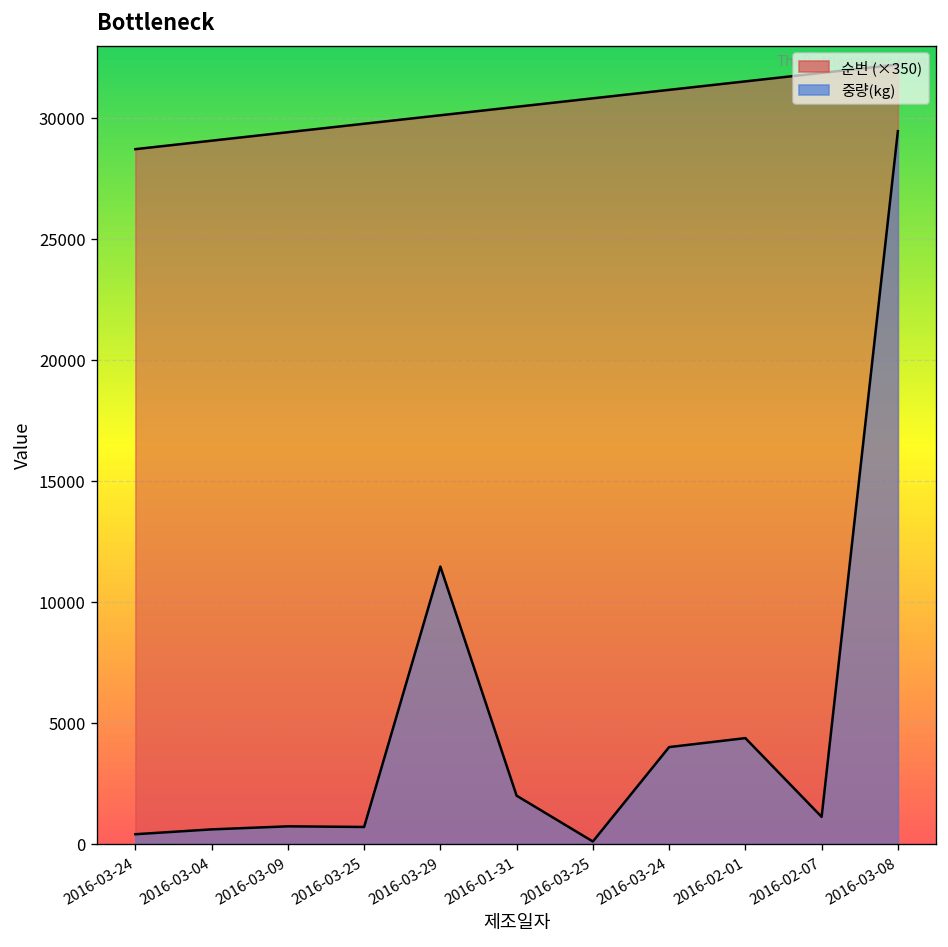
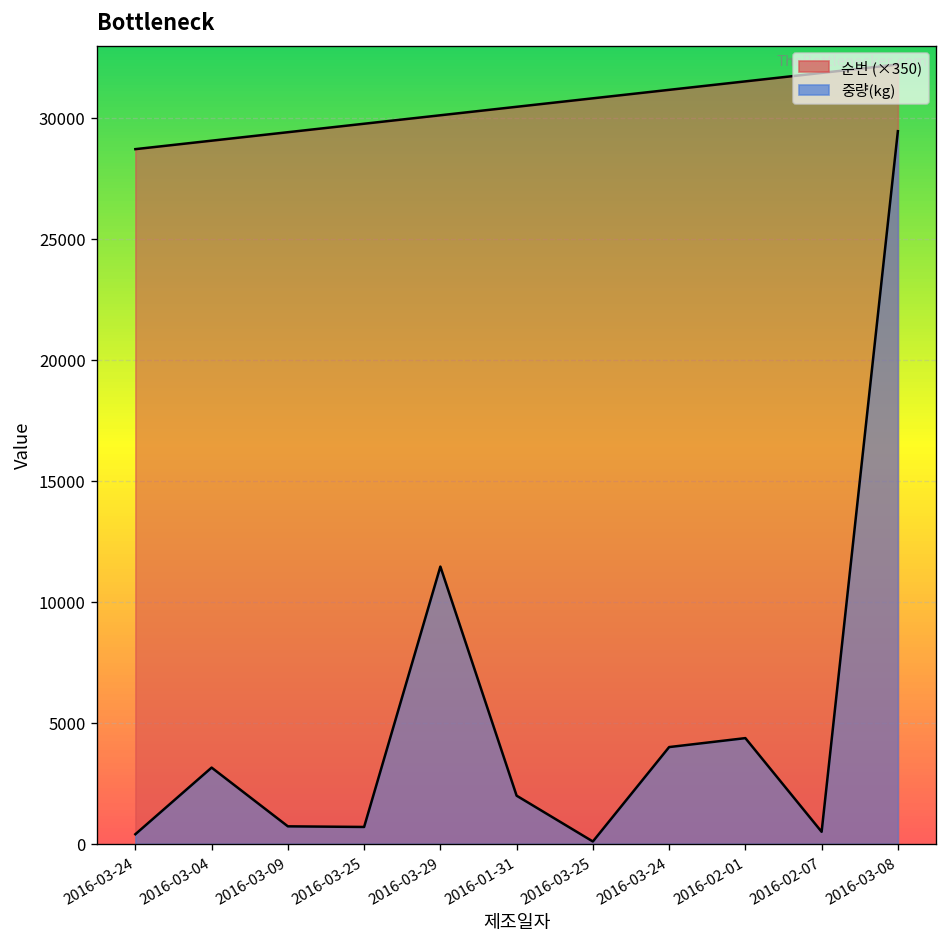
중량(kg), 2016-03-04: 600 -> 3200
중량(kg), 2016-02-07: 1100 -> 500
